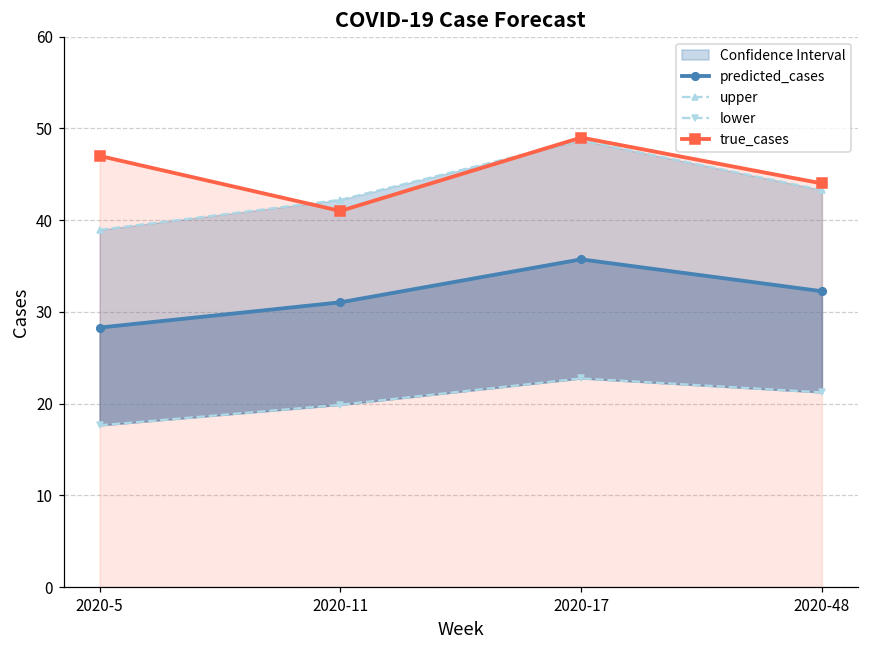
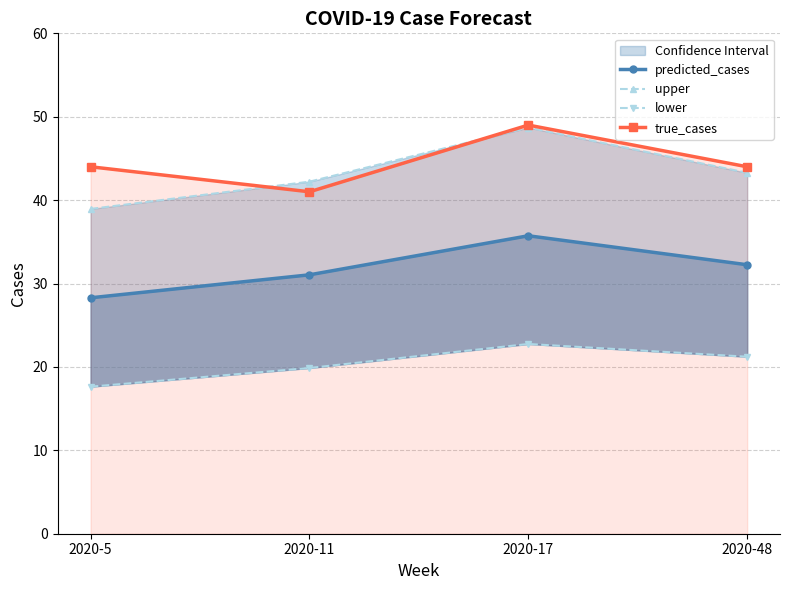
true_cases, 2020-5: 47 -> 44
